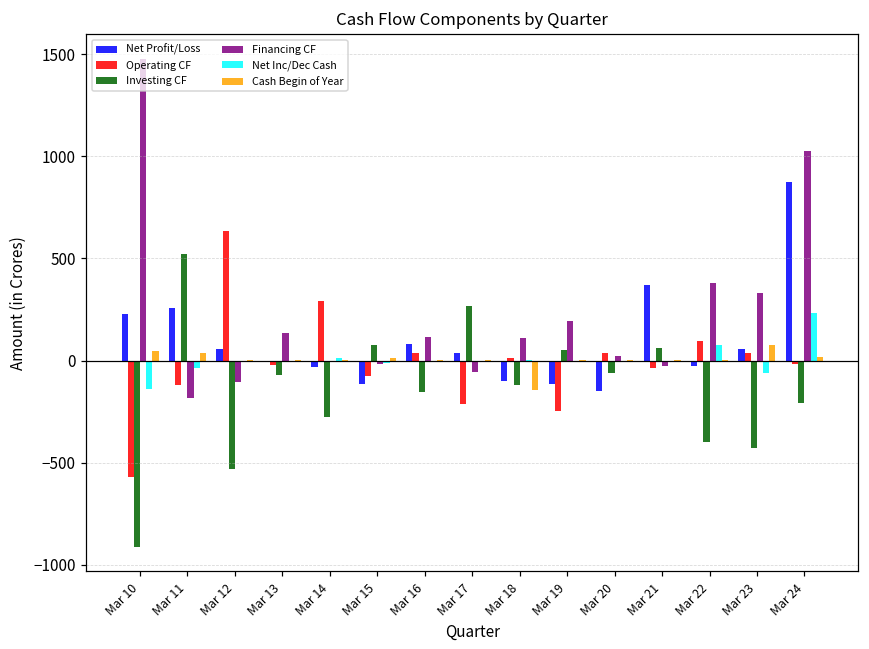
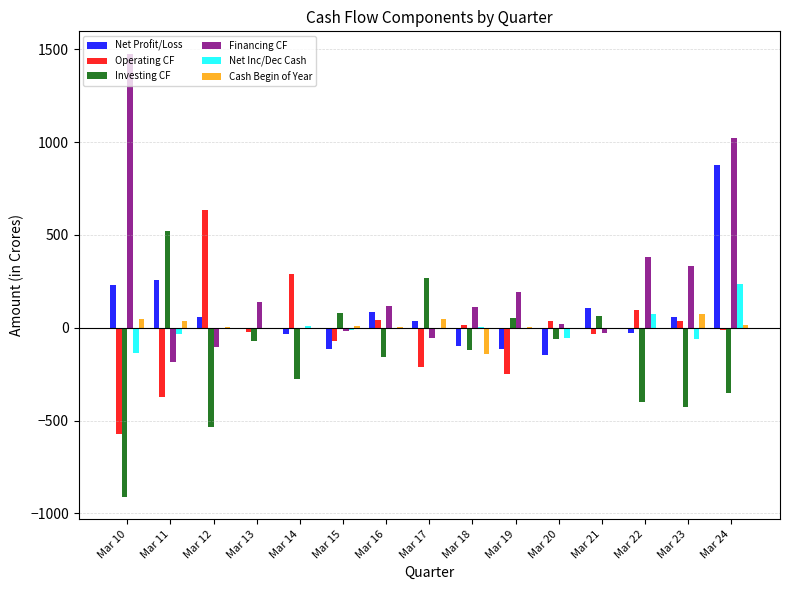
Operating CF, Mar 11: -120 -> -370
Cash Begin of Year, Mar 17: 0 -> 50
Net Inc/Dec Cash, Mar 20: 0 -> -50
Net Profit/Loss, Mar 21: 370 -> 110
Investing CF, Mar 24: -210 -> -350
